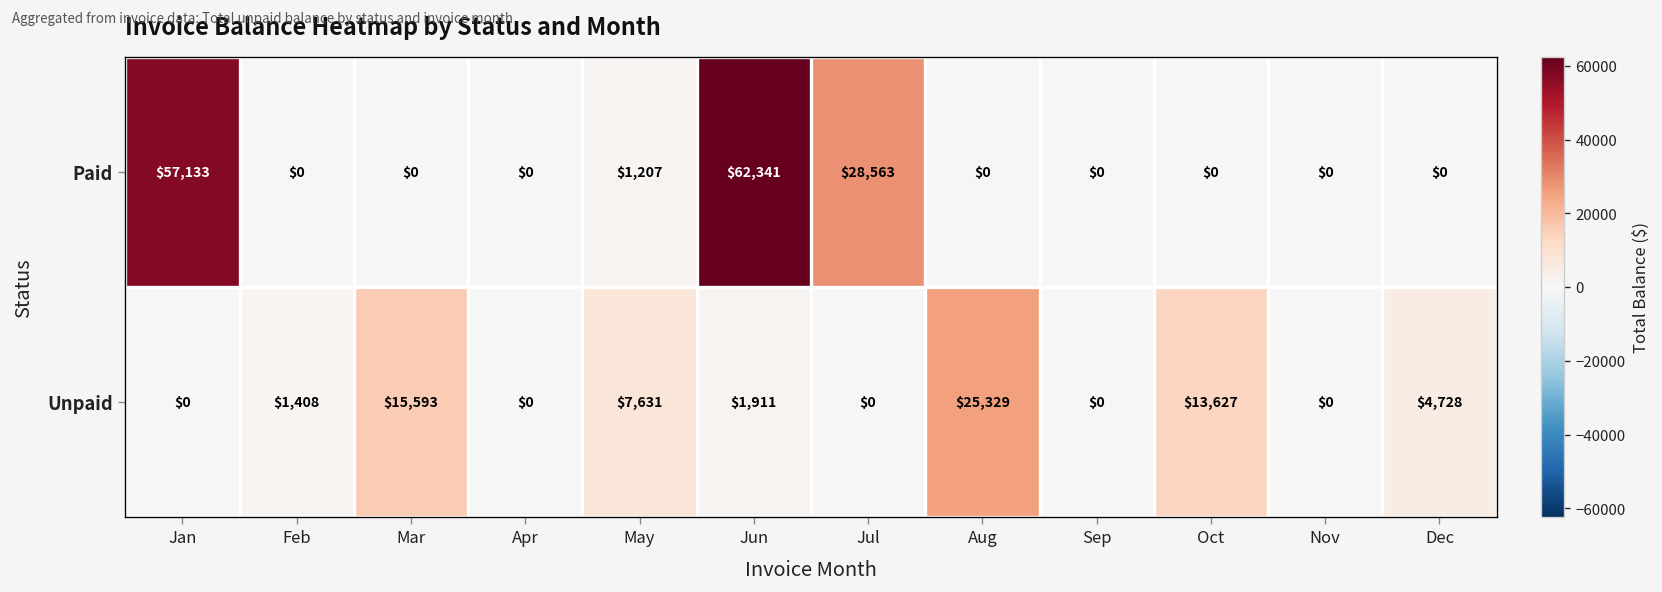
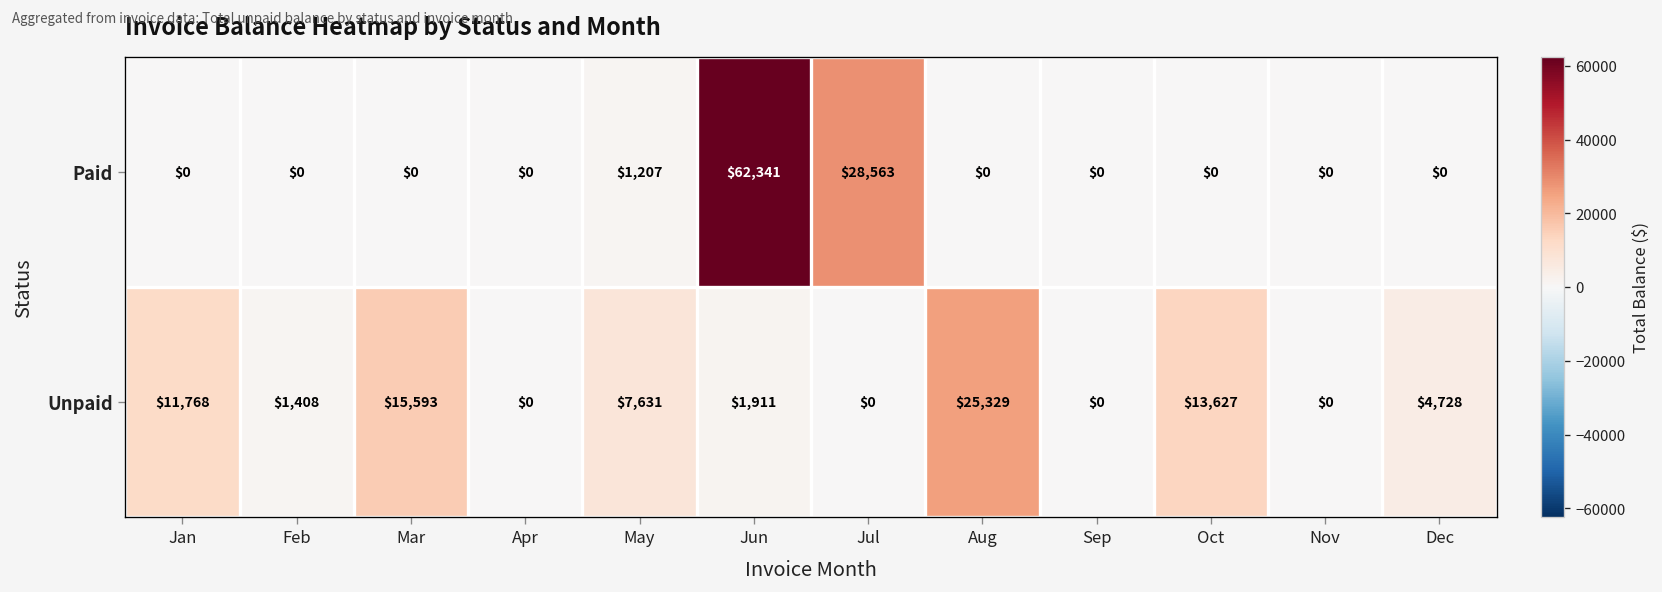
Paid, Jan: $57,133 -> $0
Unpaid, Jan: $0 -> $11,768
